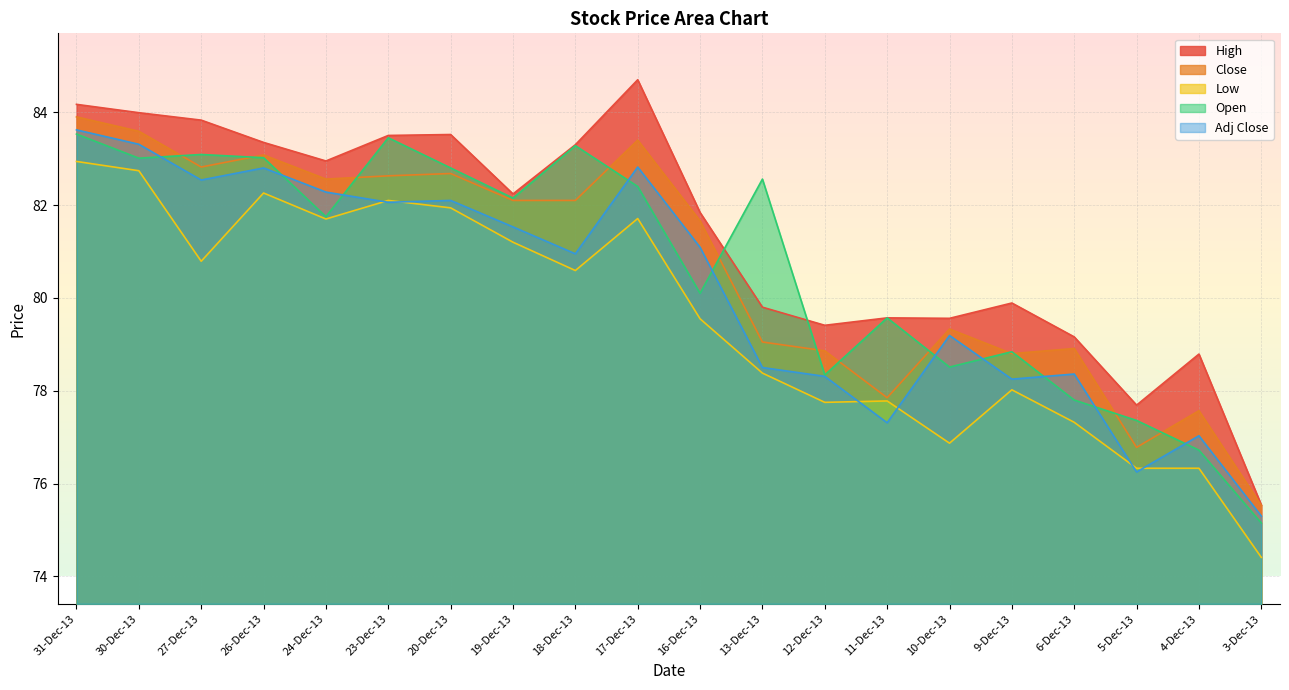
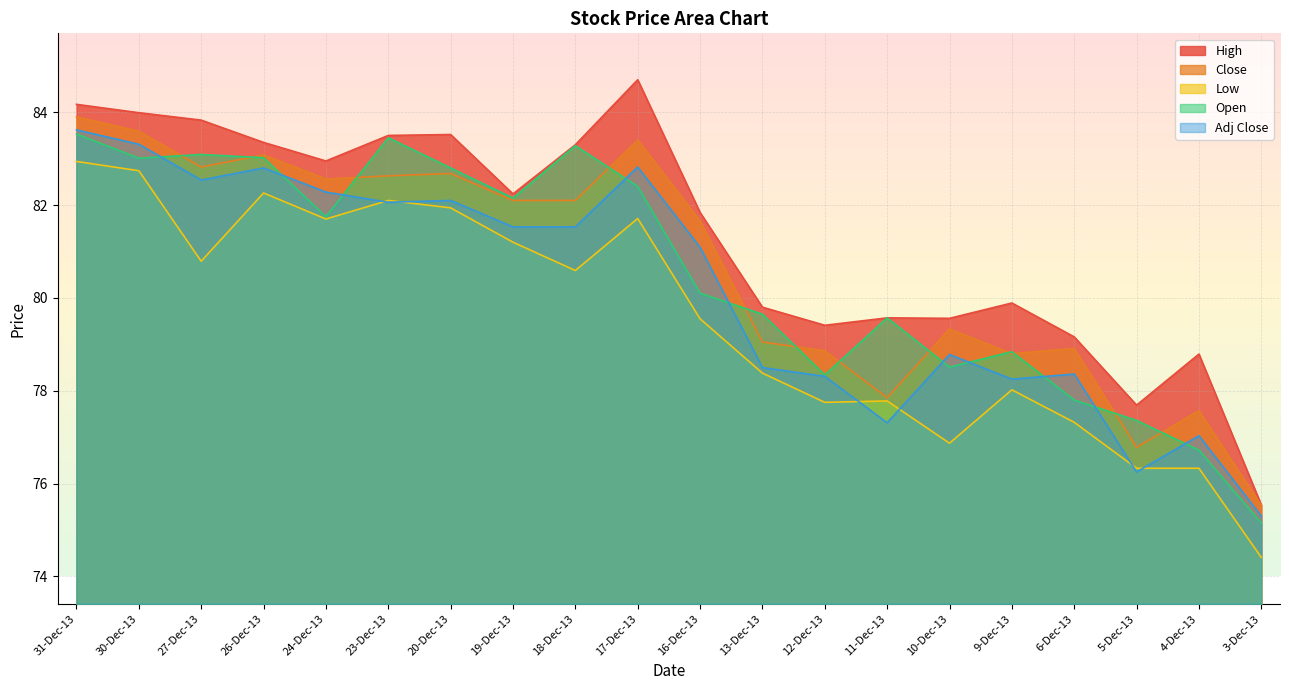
Adj Close, 18-Dec-13: 81.0 -> 81.5
Open, 13-Dec-13: 82.6 -> 79.7
Adj Close, 10-Dec-13: 79.2 -> 78.8
